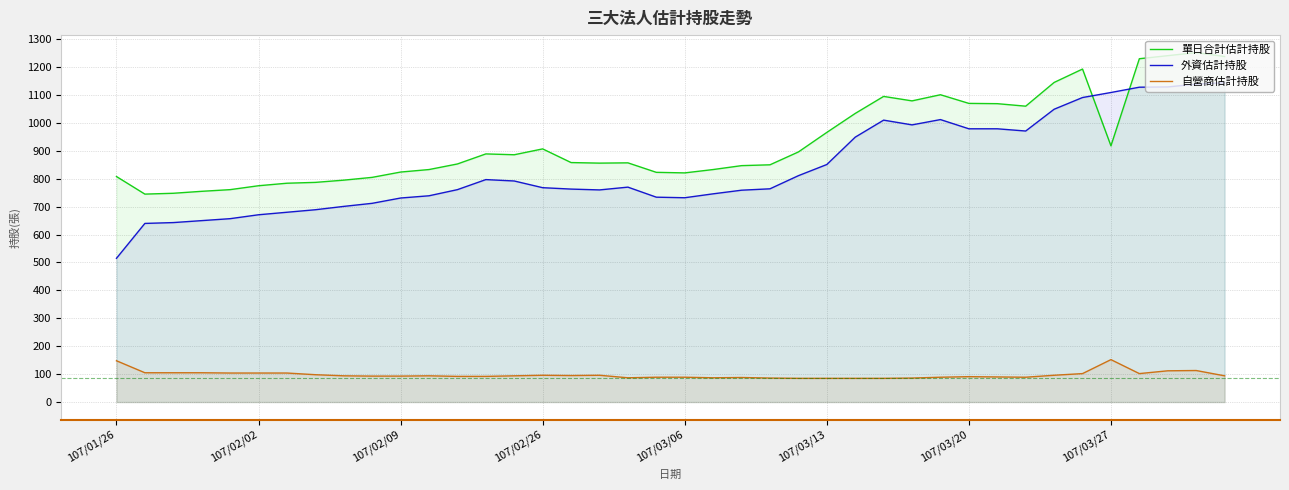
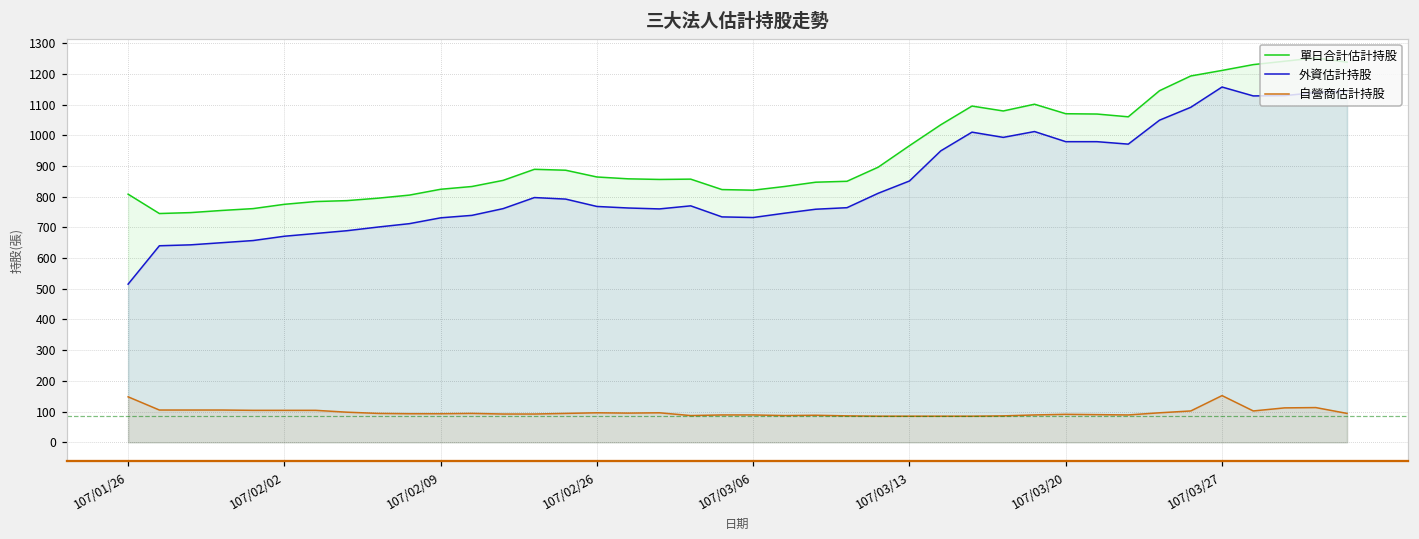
單日合計估計持股, 107/02/26: 910 -> 860
單日合計估計持股, 107/03/27: 920 -> 1210
外資估計持股, 107/03/27: 1110 -> 1160
